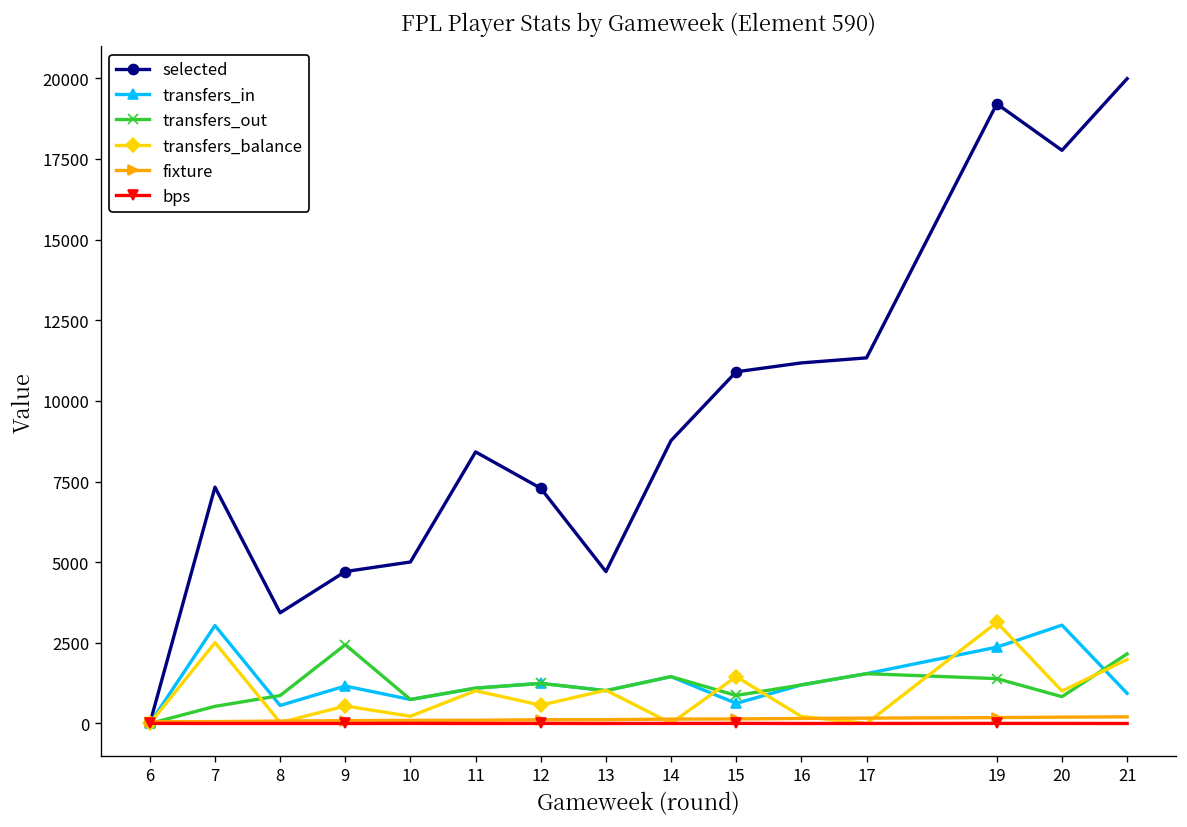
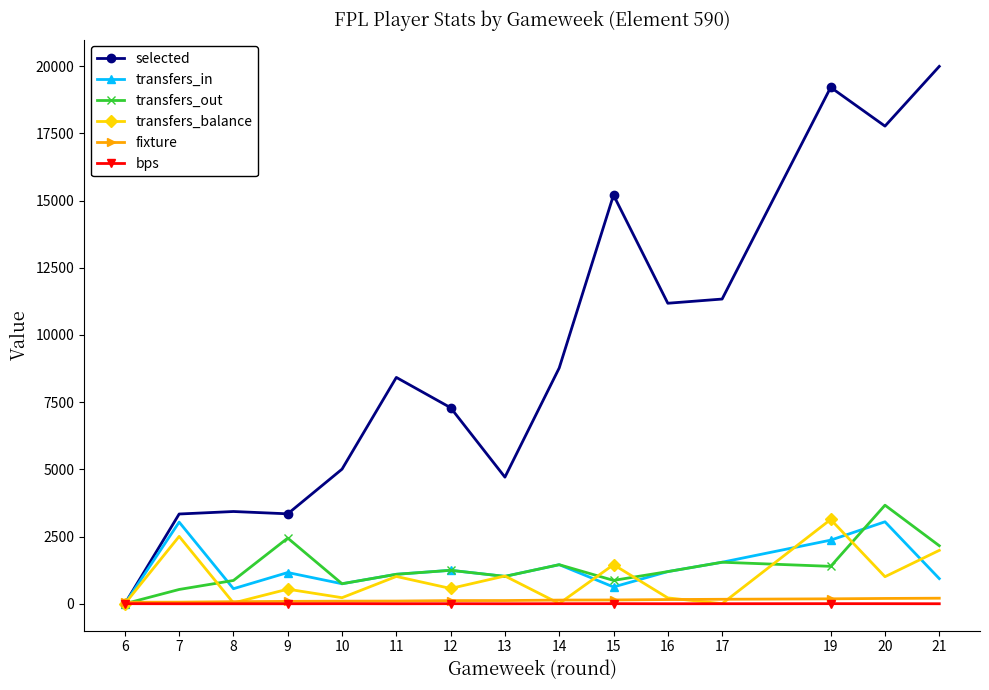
selected, 7: 7300 -> 3300
selected, 9: 4700 -> 3300
selected, 15: 10900 -> 15200
transfers_out, 20: 800 -> 3700
